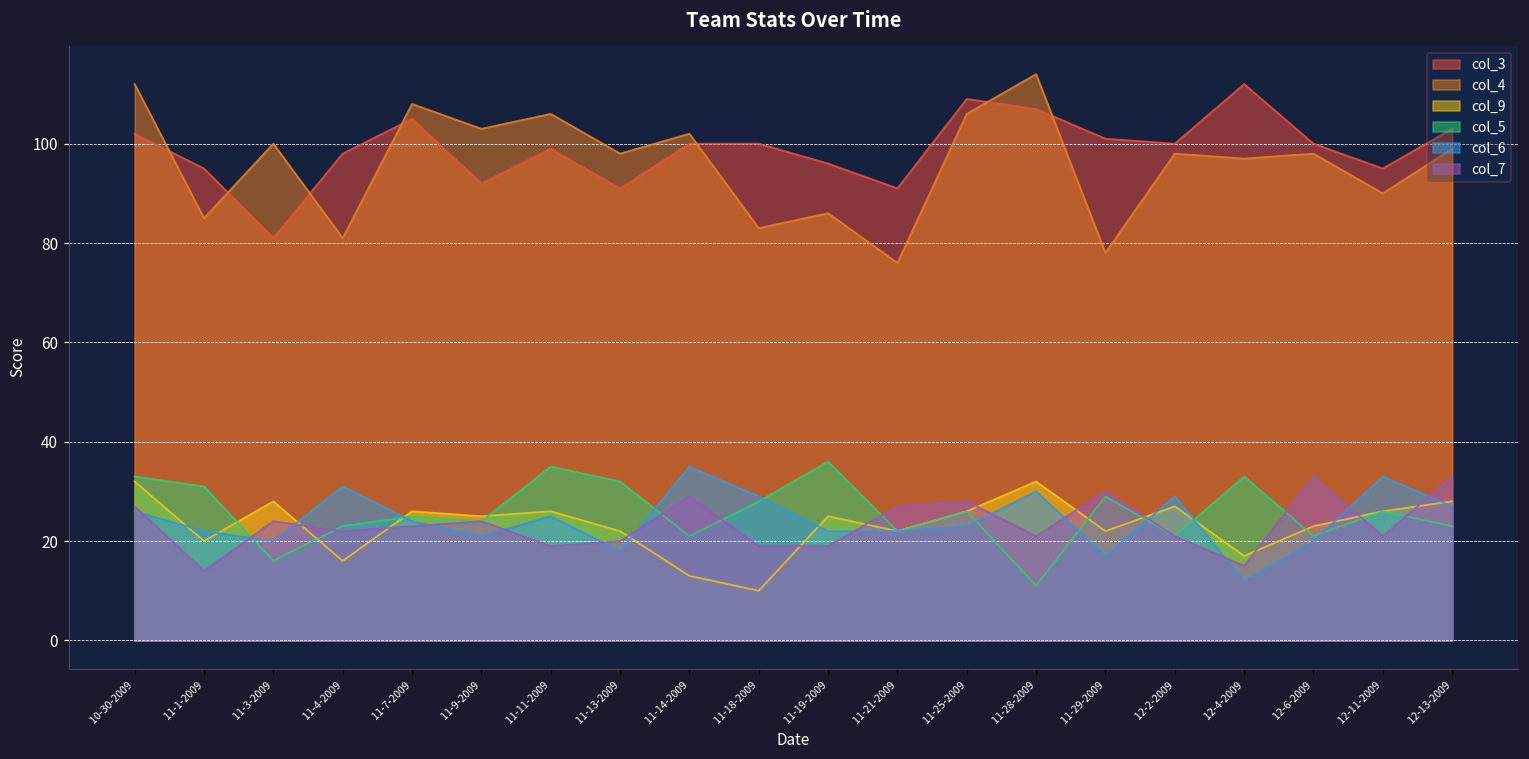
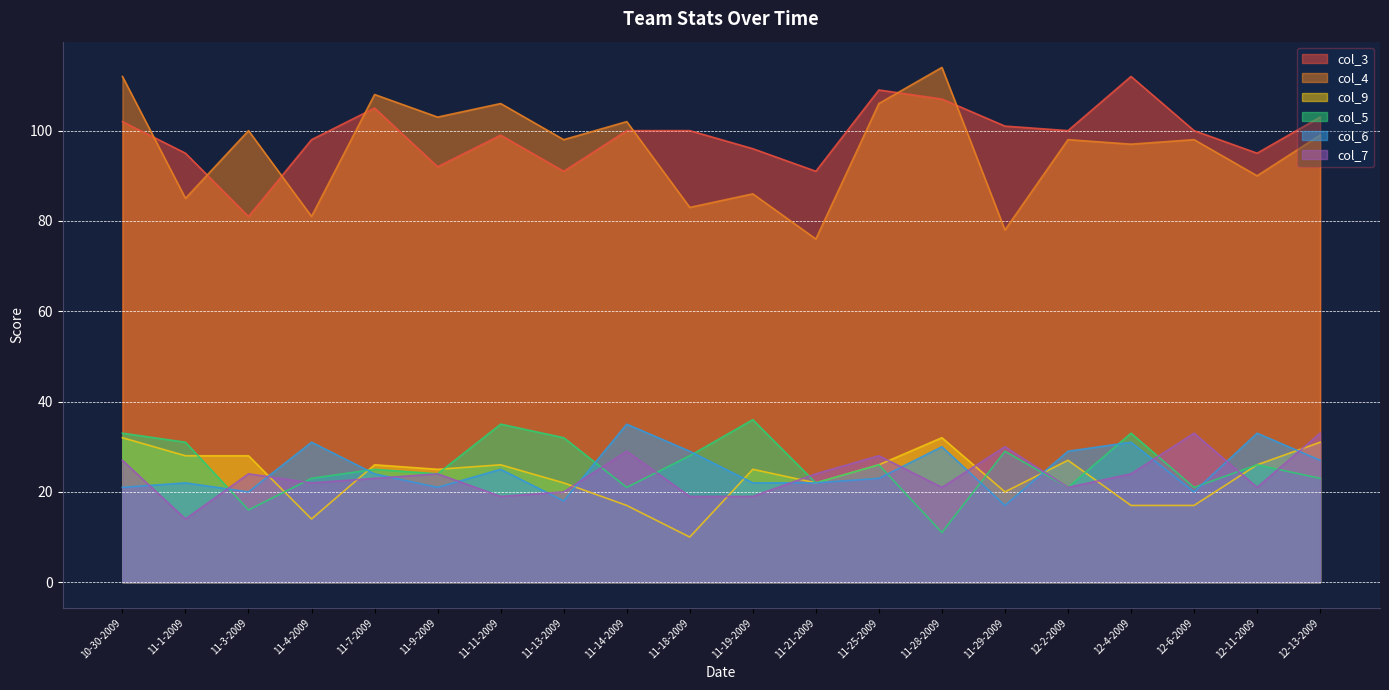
col_6, 10-30-2009: 26 -> 21
col_9, 11-1-2009: 20 -> 28
col_9, 11-4-2009: 16 -> 14
col_9, 11-14-2009: 13 -> 17
col_7, 11-21-2009: 27 -> 24
col_9, 11-29-2009: 22 -> 20
col_6, 12-4-2009: 12 -> 31
col_7, 12-4-2009: 15 -> 24
col_9, 12-6-2009: 23 -> 17
col_9, 12-13-2009: 28 -> 31
